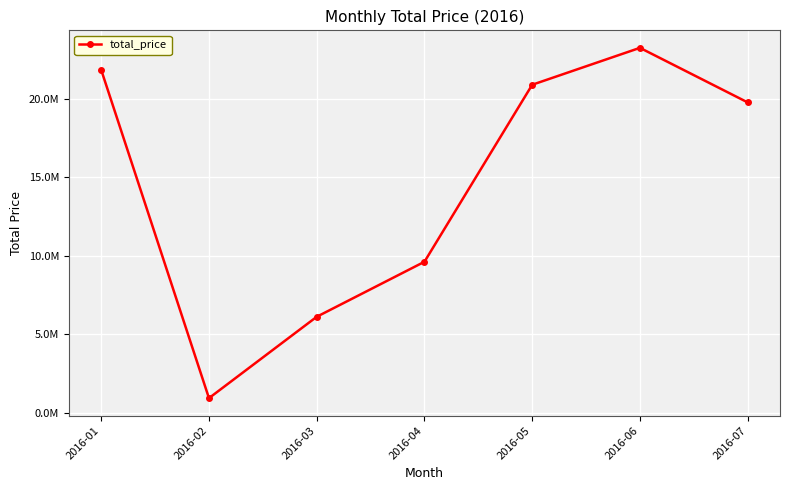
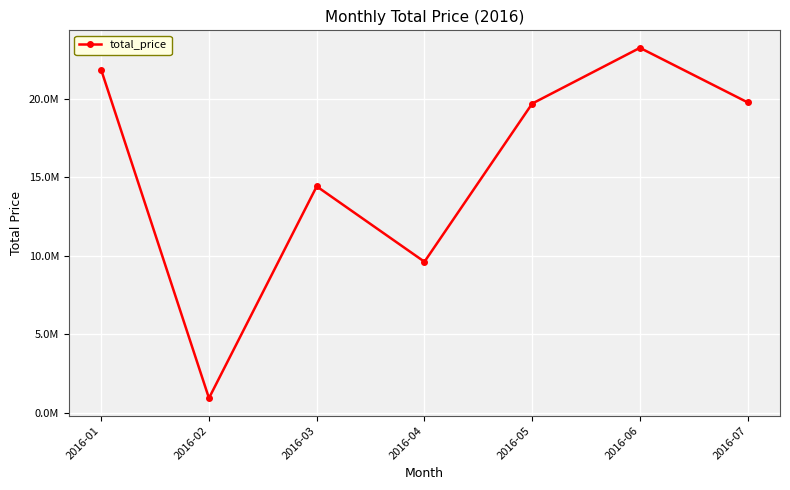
2016-03: 6100000 -> 14400000
2016-05: 20900000 -> 19700000
